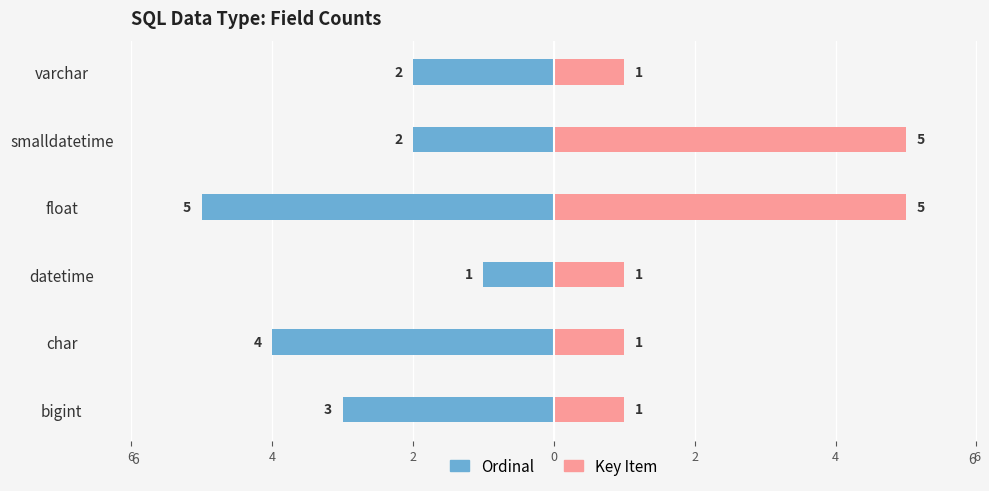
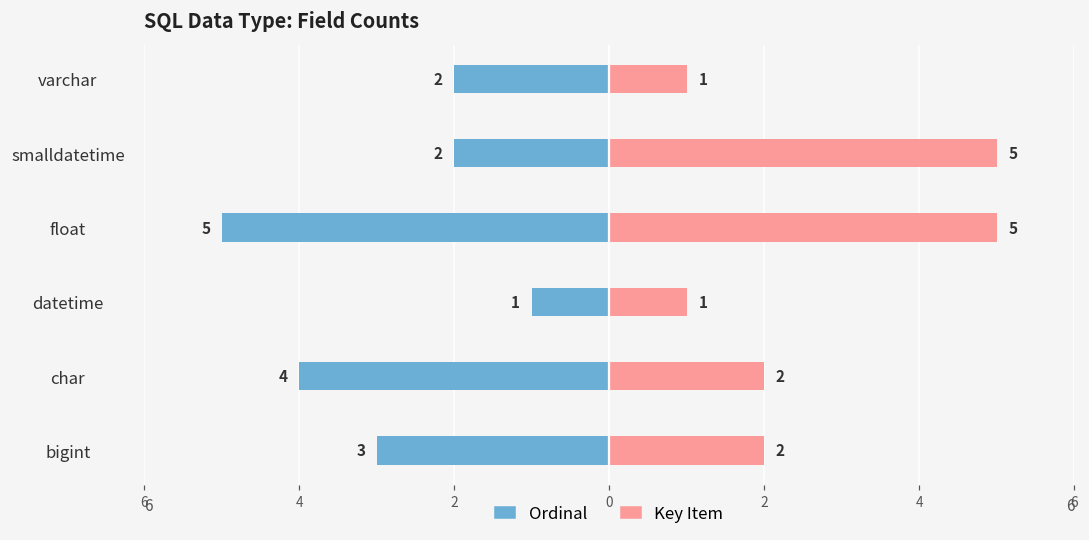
Key Item, char: 1 -> 2
Key Item, bigint: 1 -> 2
